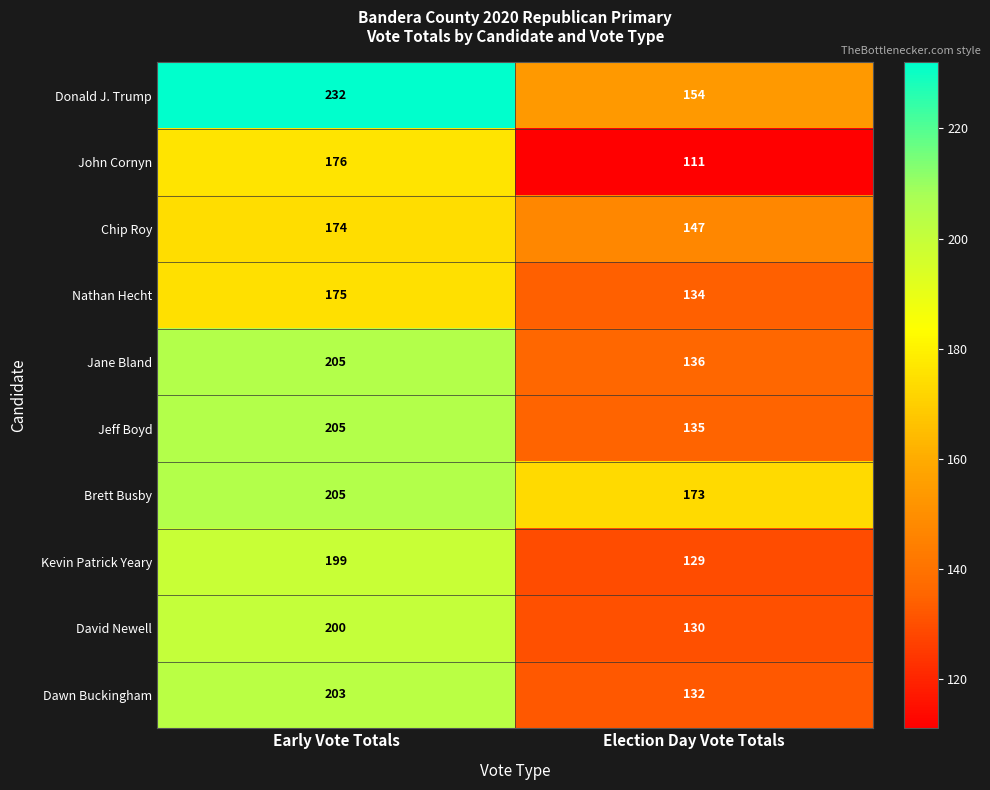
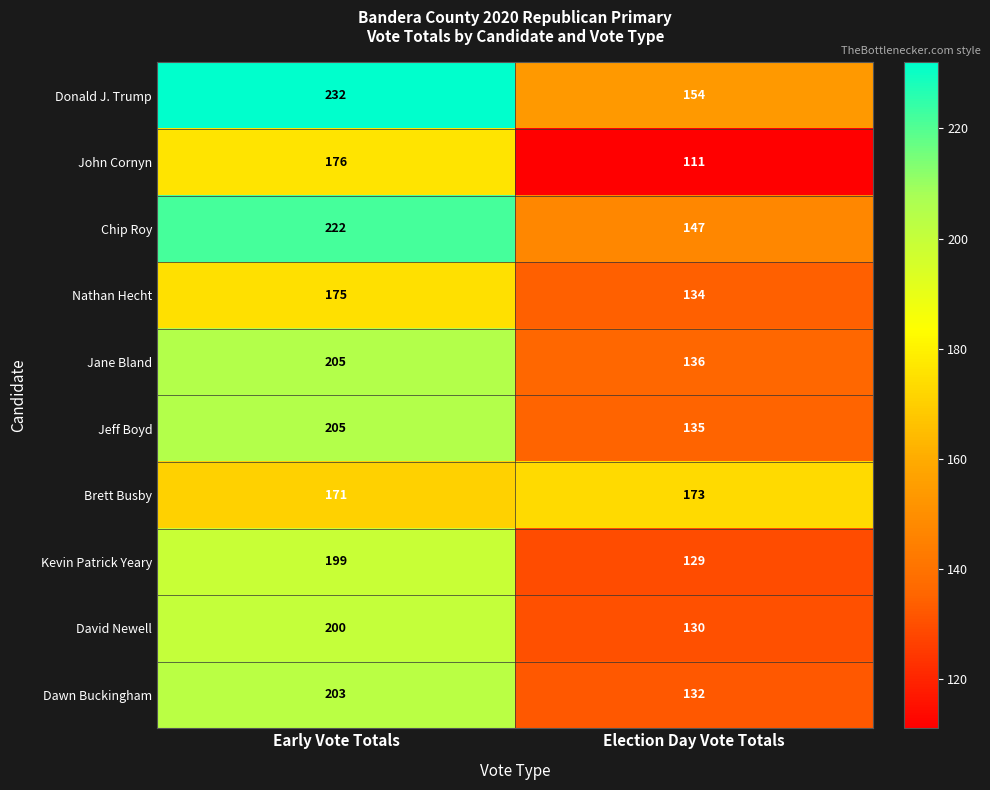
Chip Roy, Early Vote Totals: 174 -> 222
Brett Busby, Early Vote Totals: 205 -> 171
